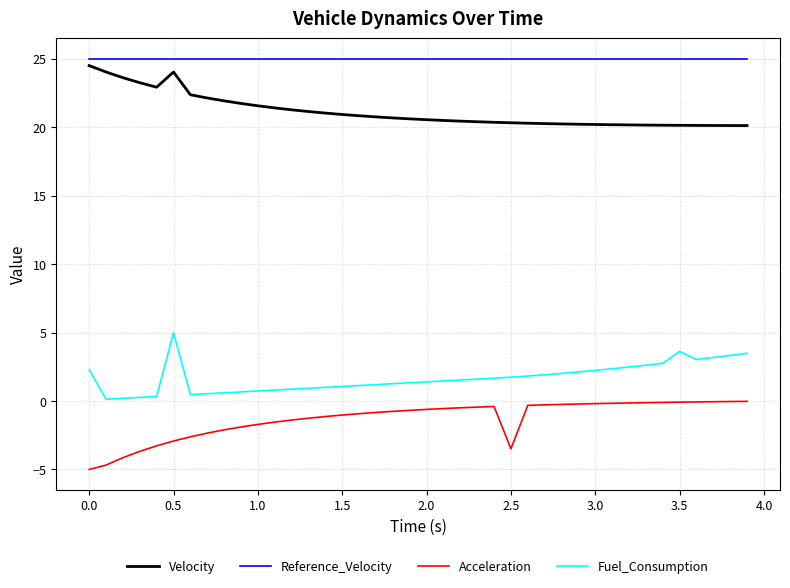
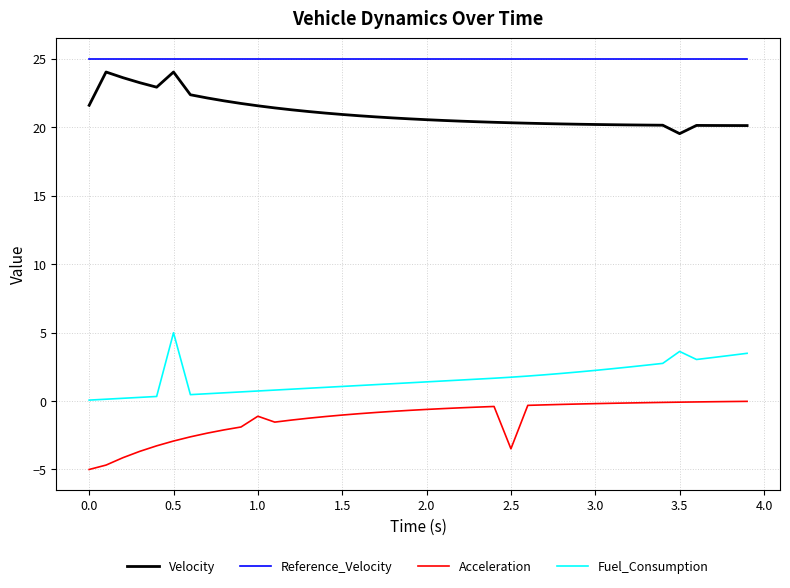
Velocity, 0.0: 24.5 -> 21.6
Fuel_Consumption, 0.0: 2.3 -> 0.1
Acceleration, 1.0: -1.7 -> -1.1
Velocity, 3.5: 20.1 -> 19.5
